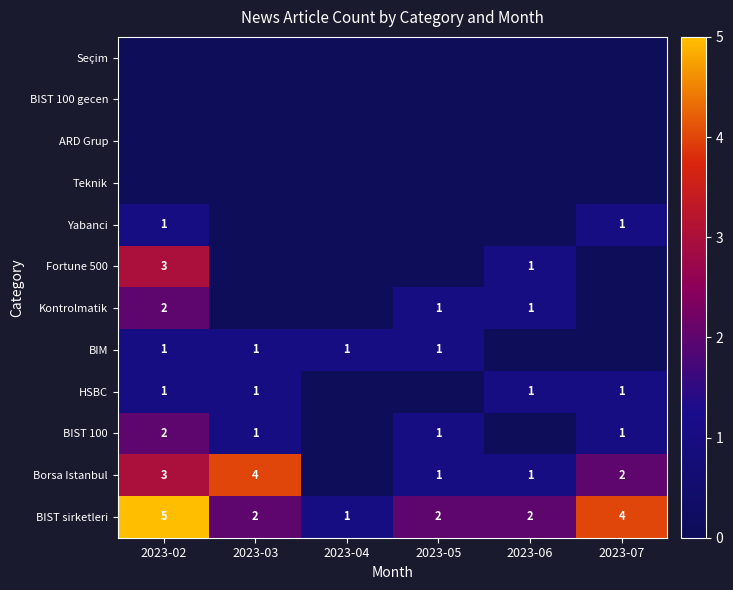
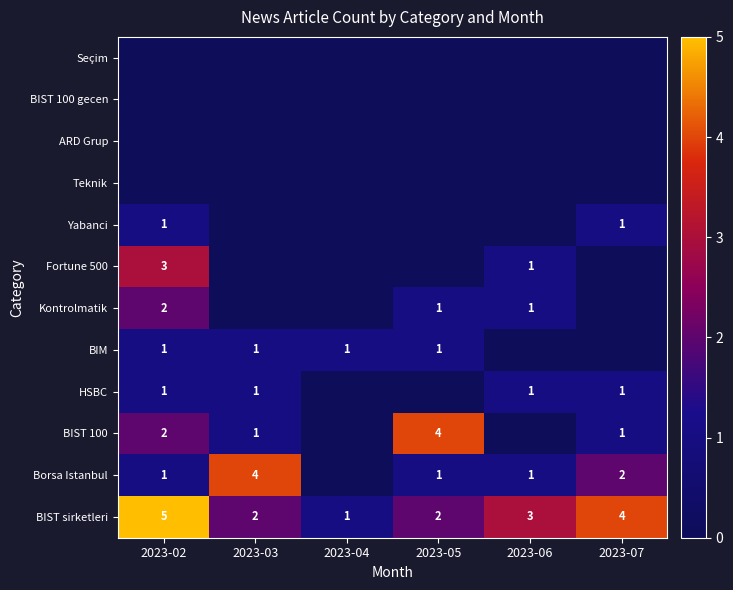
BIST 100, 2023-05: 1 -> 4
Borsa Istanbul, 2023-02: 3 -> 1
BIST sirketleri, 2023-06: 2 -> 3
